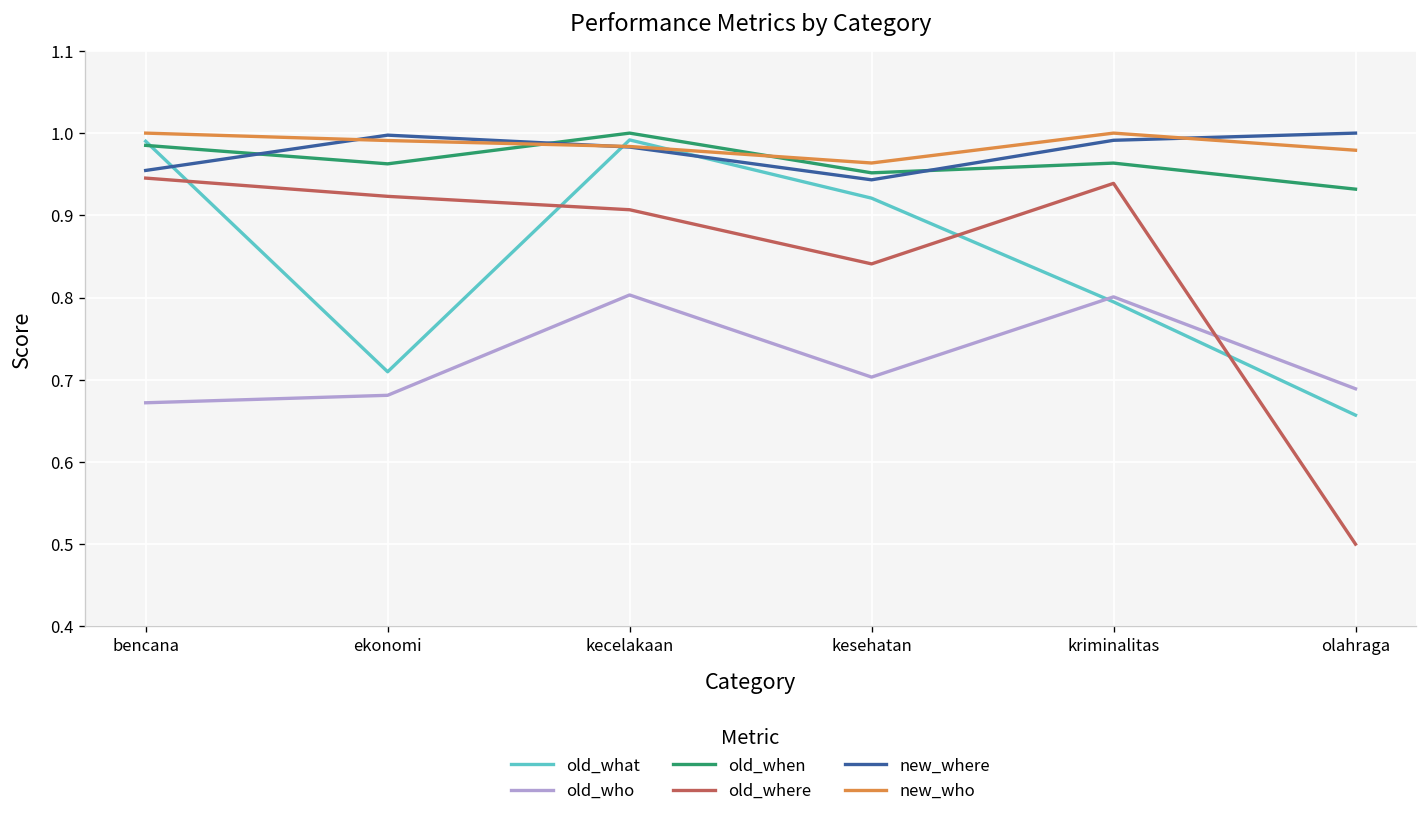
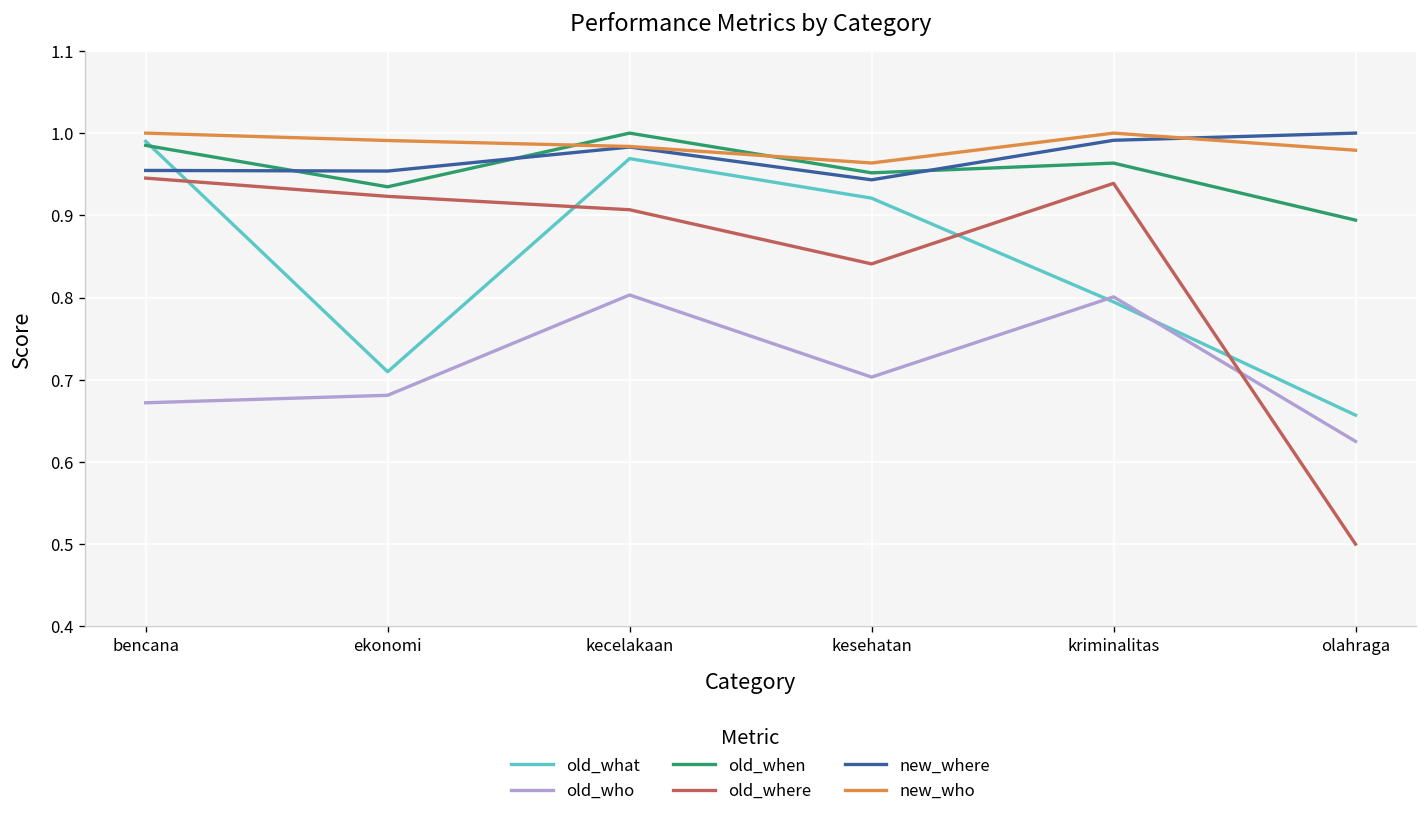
old_when, ekonomi: 0.96 -> 0.93
new_where, ekonomi: 1.00 -> 0.95
old_what, kecelakaan: 0.99 -> 0.97
old_who, olahraga: 0.69 -> 0.63
old_when, olahraga: 0.93 -> 0.89
